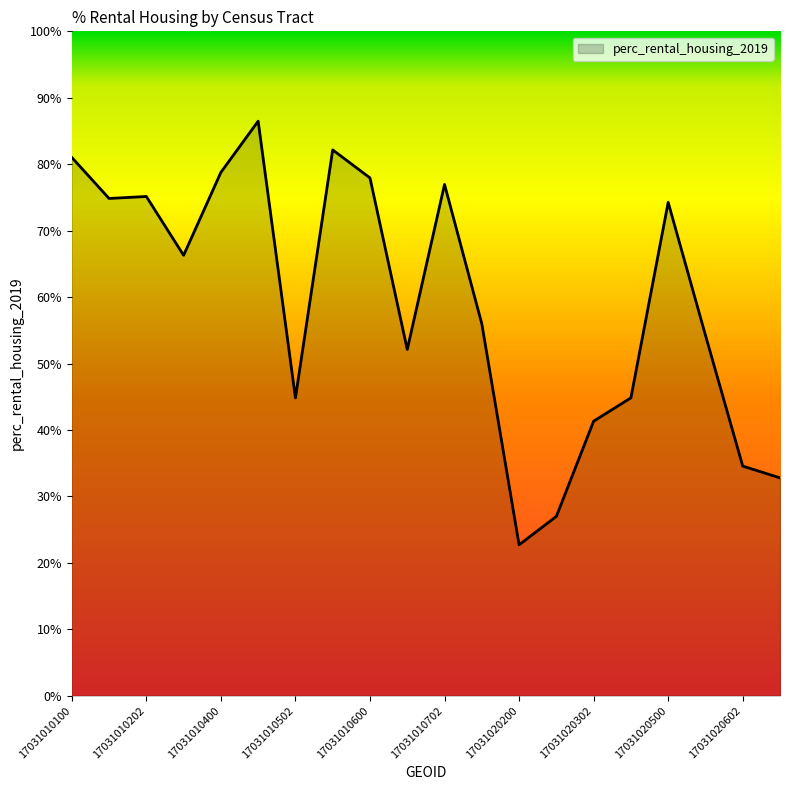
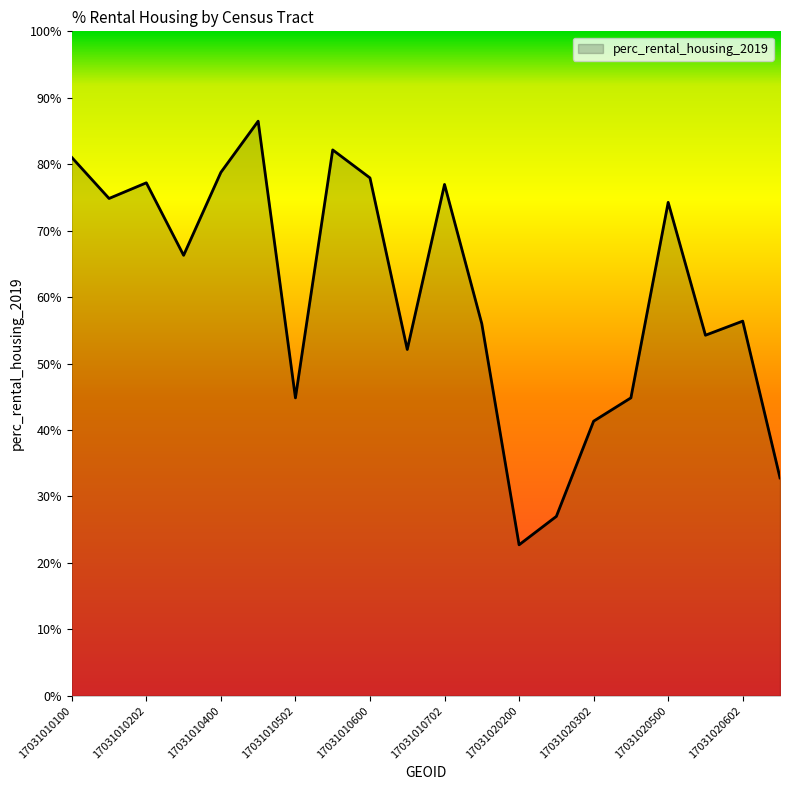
17031010202: 75% -> 77%
17031020602: 35% -> 56%
